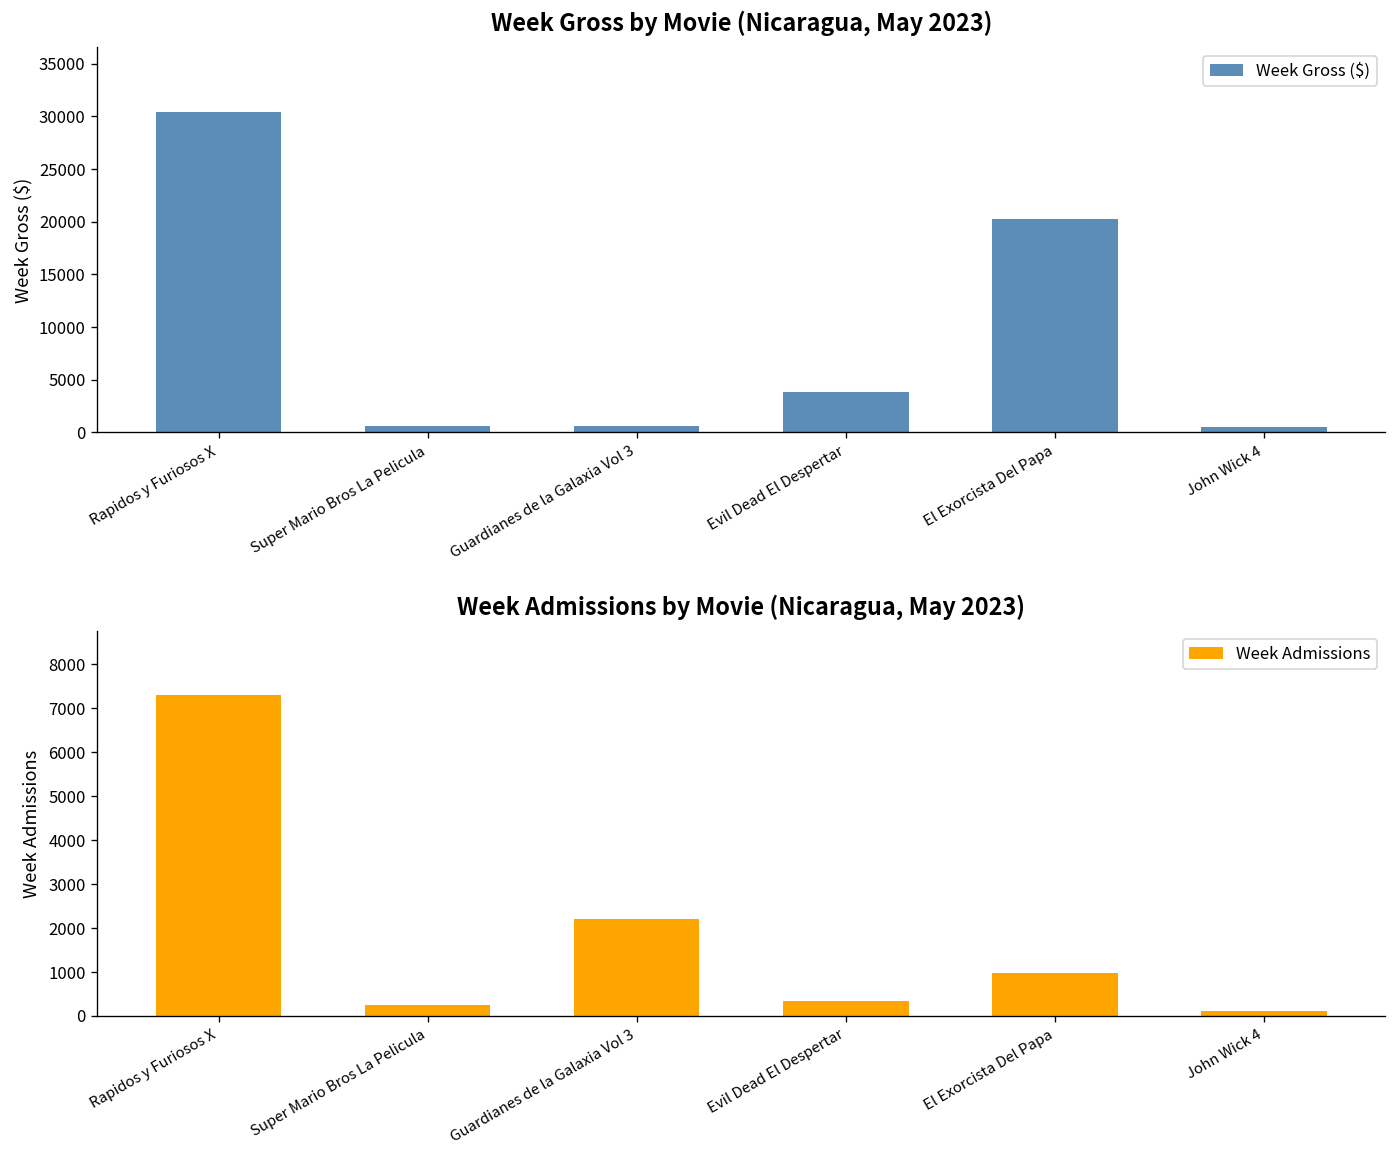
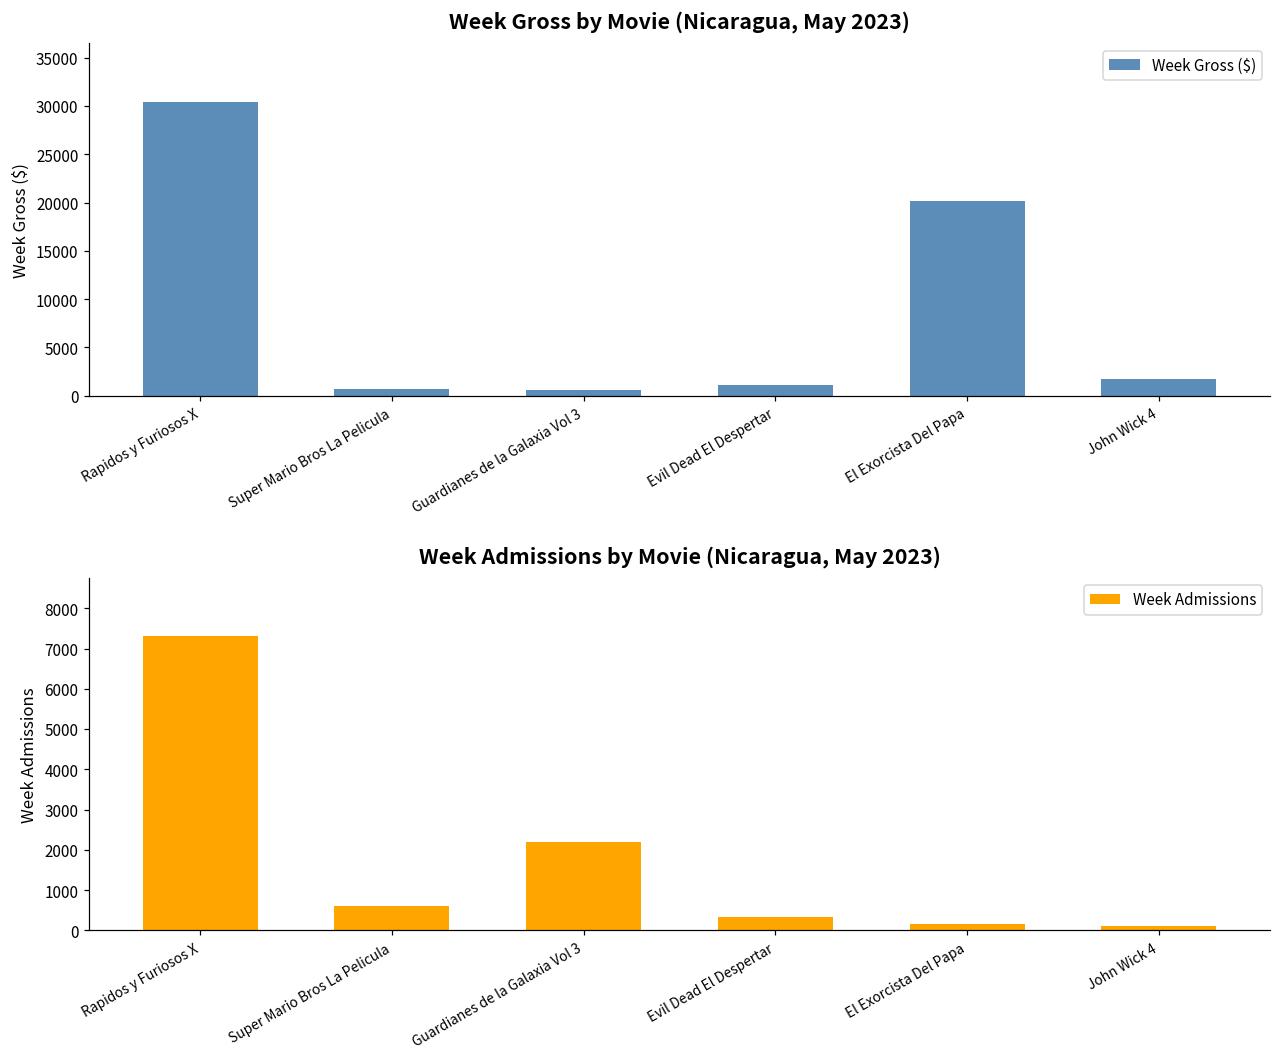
Week Gross by Movie (Nicaragua, May 2023), Evil Dead El Despertar: 4000 -> 1000
Week Gross by Movie (Nicaragua, May 2023), John Wick 4: 1000 -> 2000
Week Admissions by Movie (Nicaragua, May 2023), Super Mario Bros La Pelicula: 200 -> 600
Week Admissions by Movie (Nicaragua, May 2023), El Exorcista Del Papa: 1000 -> 200
